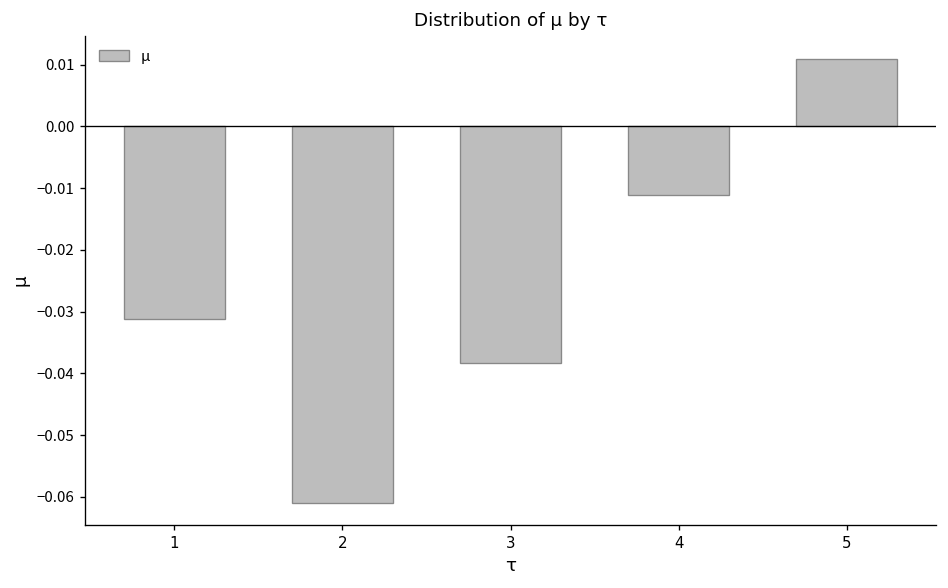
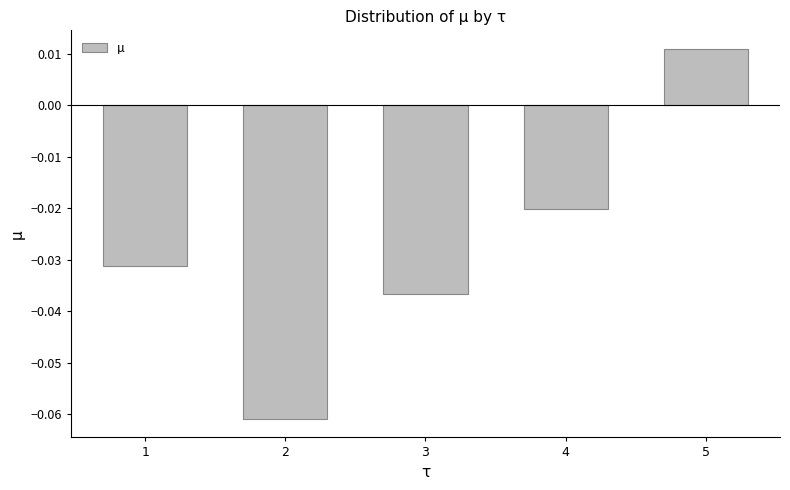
3: -0.038 -> -0.037
4: -0.011 -> -0.020
